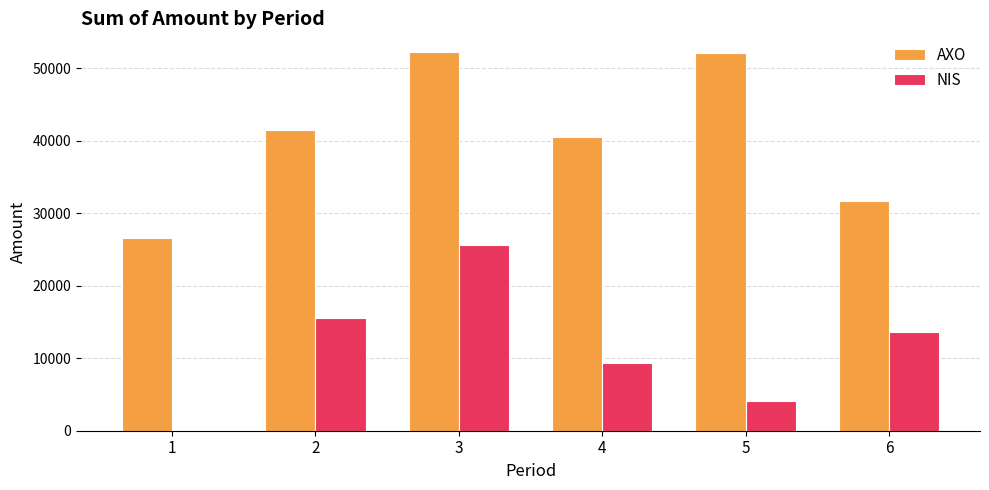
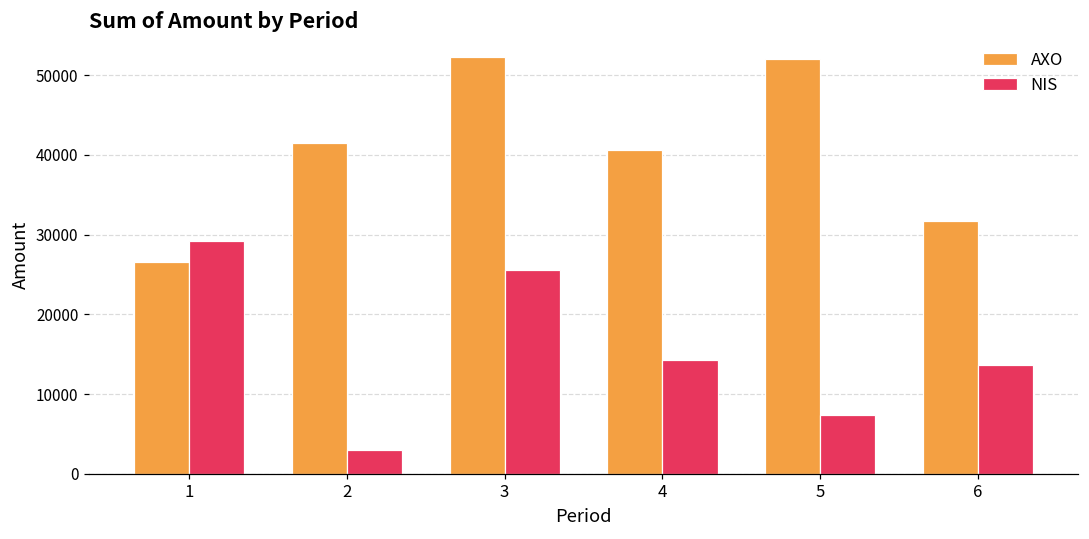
NIS, 1: 0 -> 29000
NIS, 2: 16000 -> 3000
NIS, 4: 9000 -> 14000
NIS, 5: 4000 -> 7000
